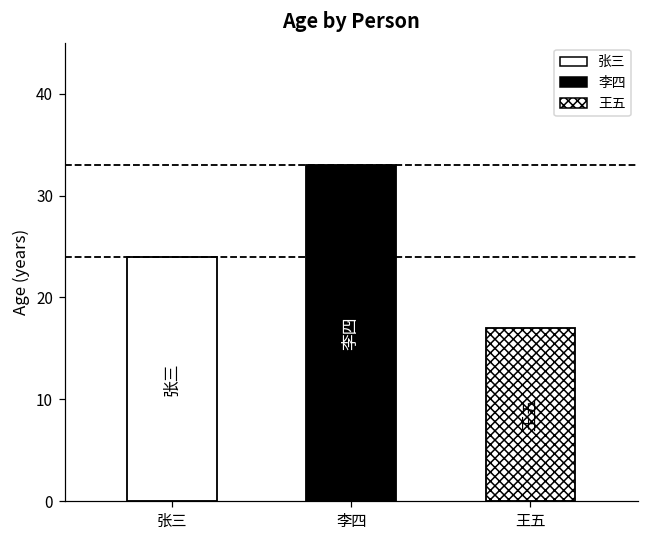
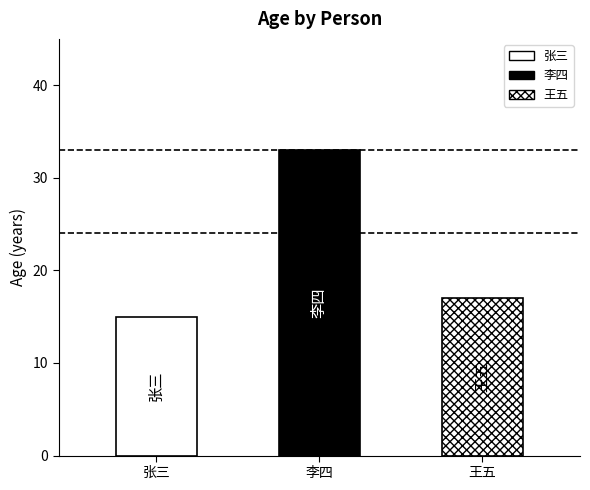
张三: 24 -> 15
